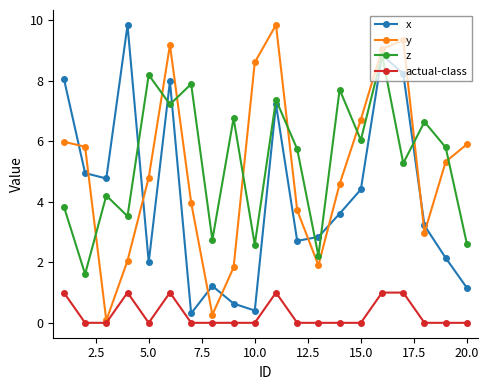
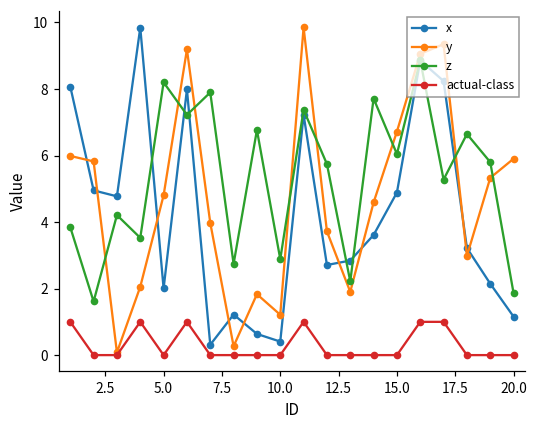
y, 10.0: 8.6 -> 1.2
z, 10.0: 2.6 -> 2.9
x, 15.0: 4.4 -> 4.9
z, 20.0: 2.6 -> 1.9
